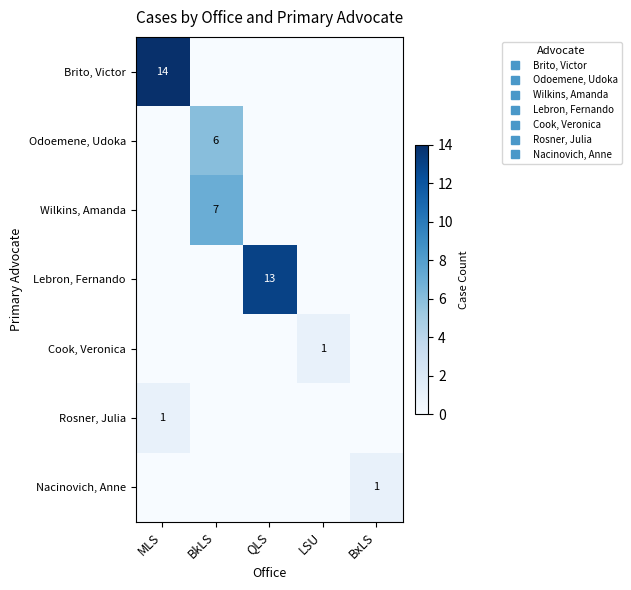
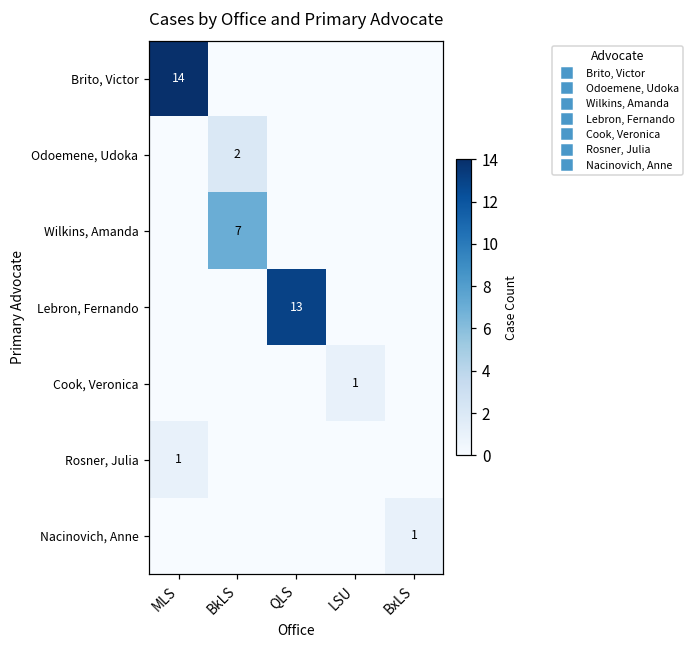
Odoemene, Udoka, BkLS: 6 -> 2
